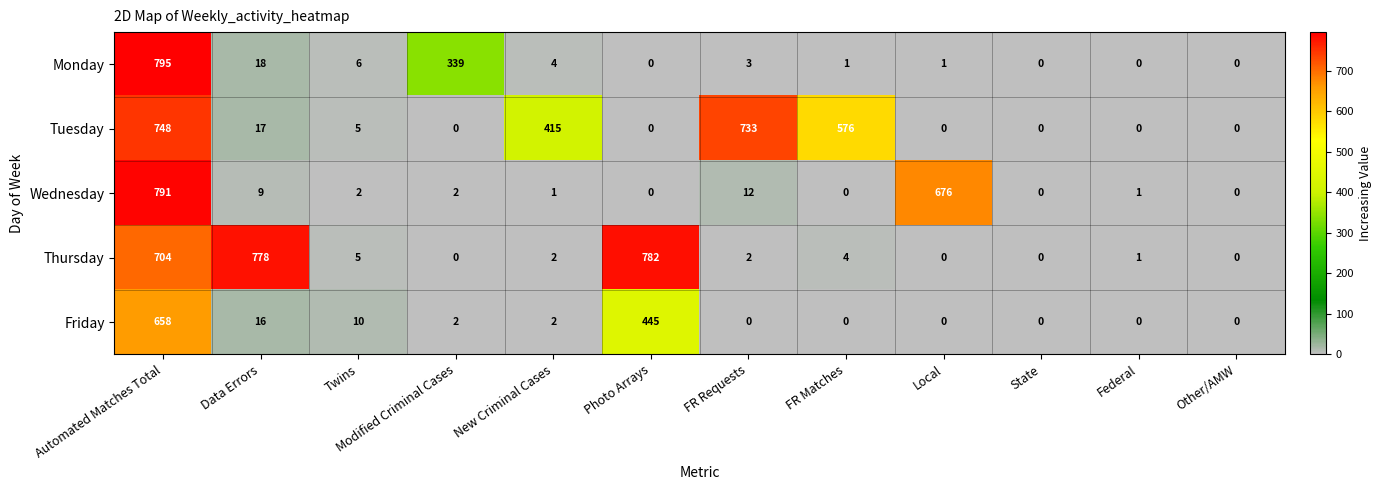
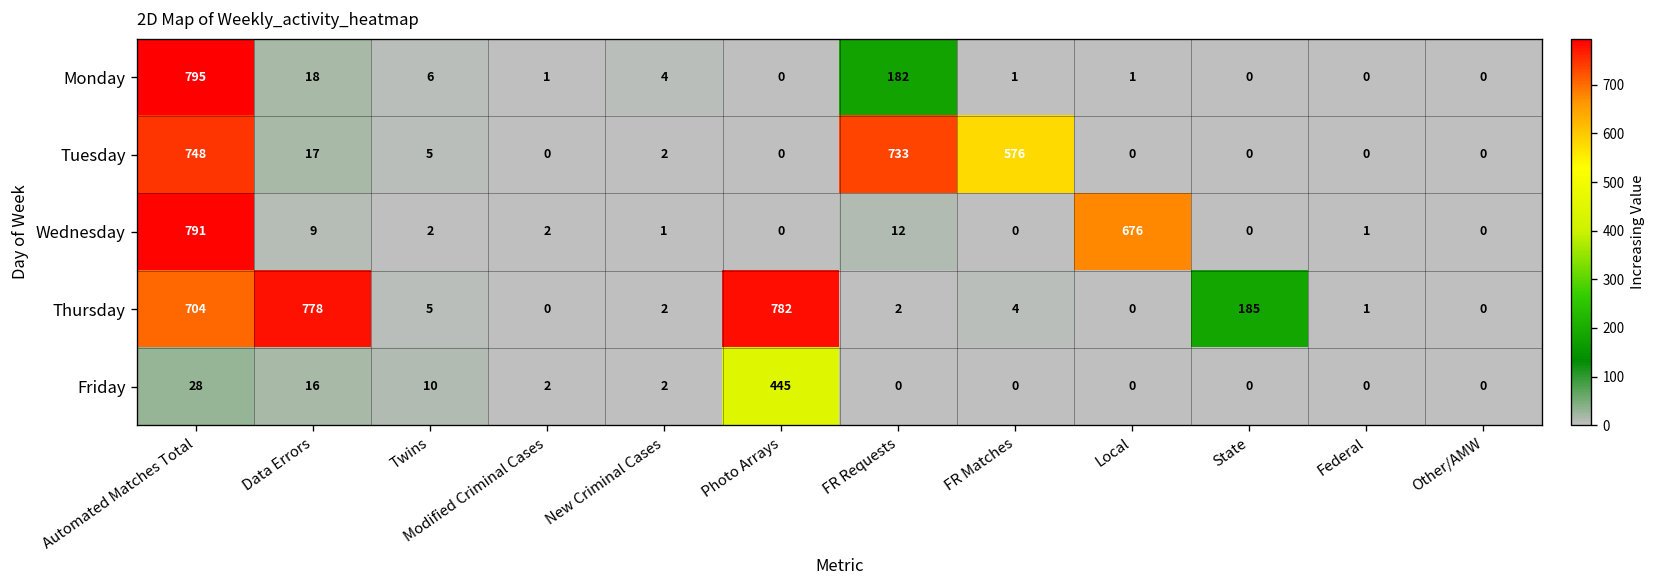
Monday, Modified Criminal Cases: 339 -> 1
Monday, FR Requests: 3 -> 182
Tuesday, New Criminal Cases: 415 -> 2
Thursday, State: 0 -> 185
Friday, Automated Matches Total: 658 -> 28
